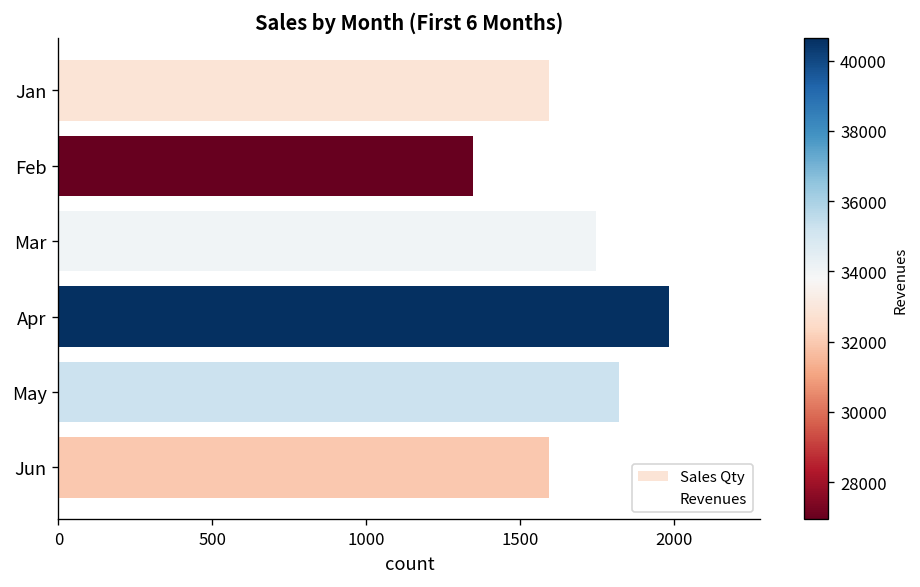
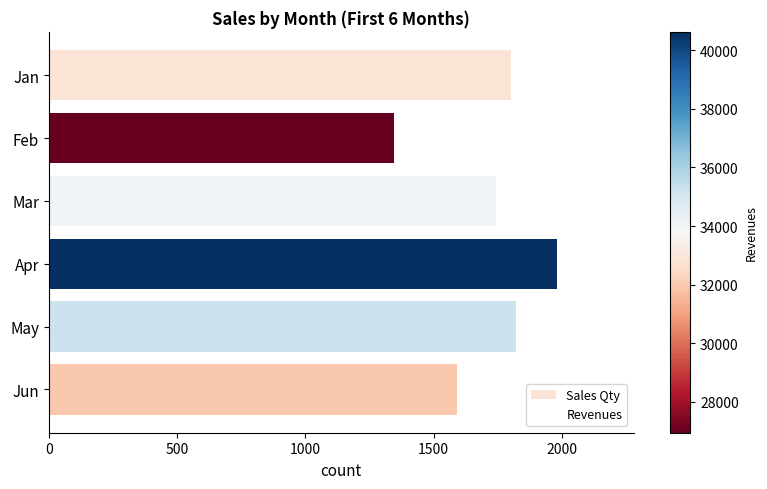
Sales Qty, Jan: 1600 -> 1800
